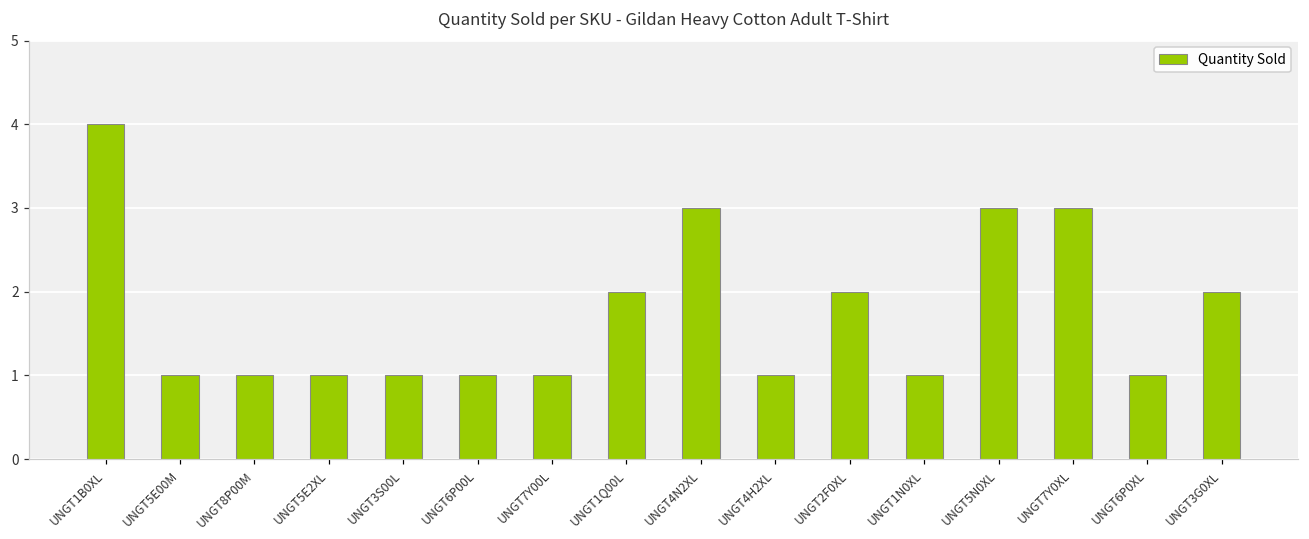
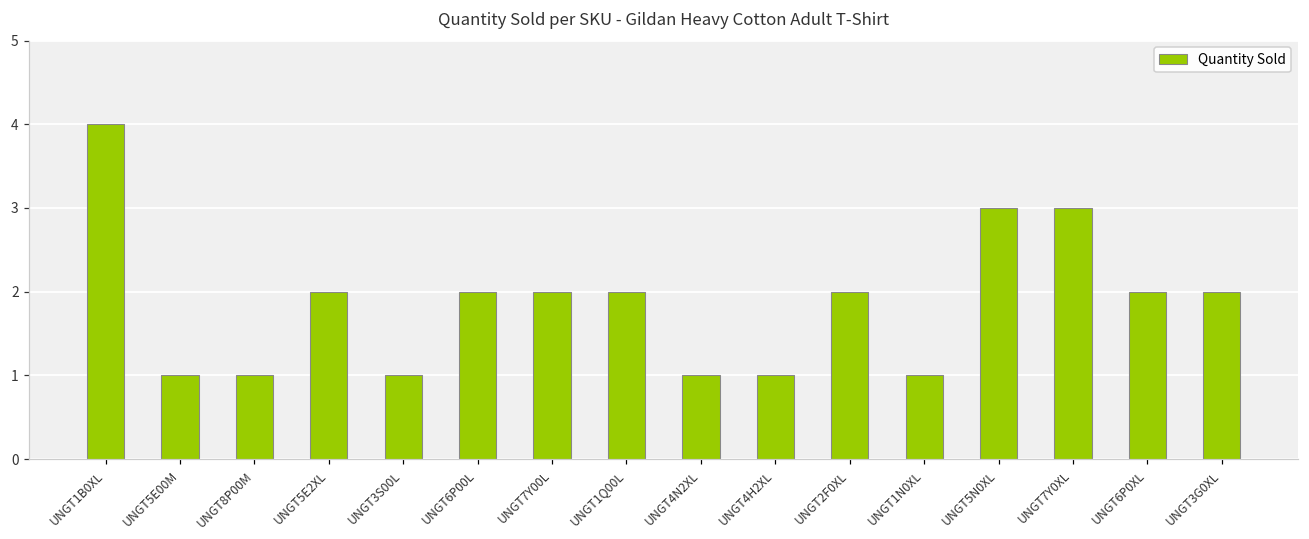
UNGT5E2XL: 1 -> 2
UNGT6P00L: 1 -> 2
UNGT7Y00L: 1 -> 2
UNGT4N2XL: 3 -> 1
UNGT6P0XL: 1 -> 2
